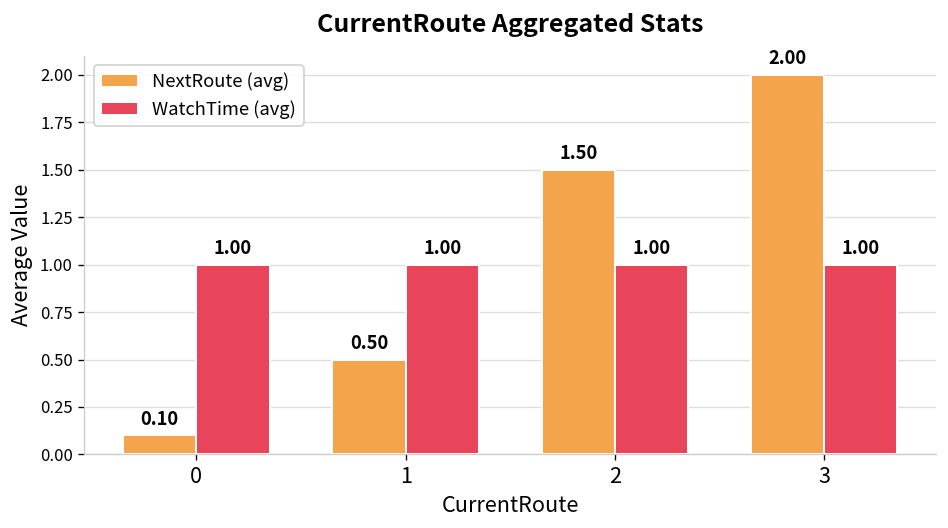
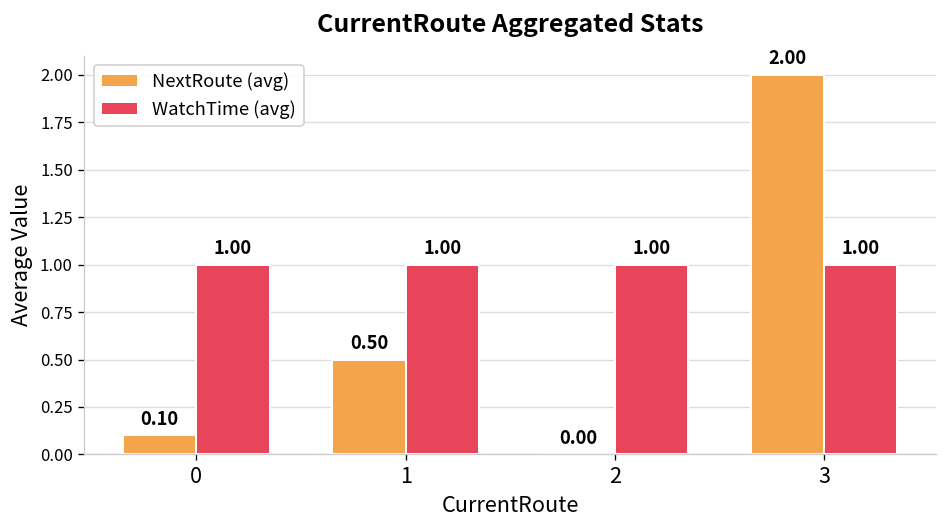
NextRoute (avg), 2: 1.50 -> 0.00
